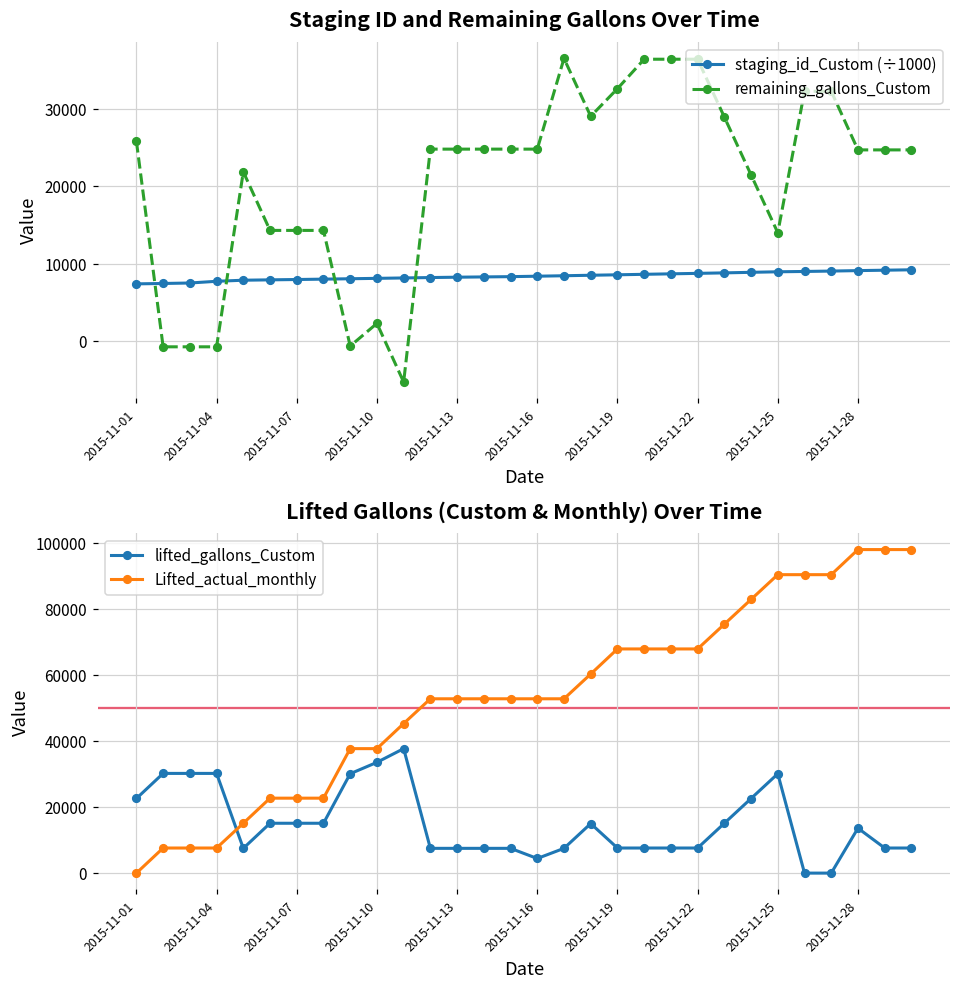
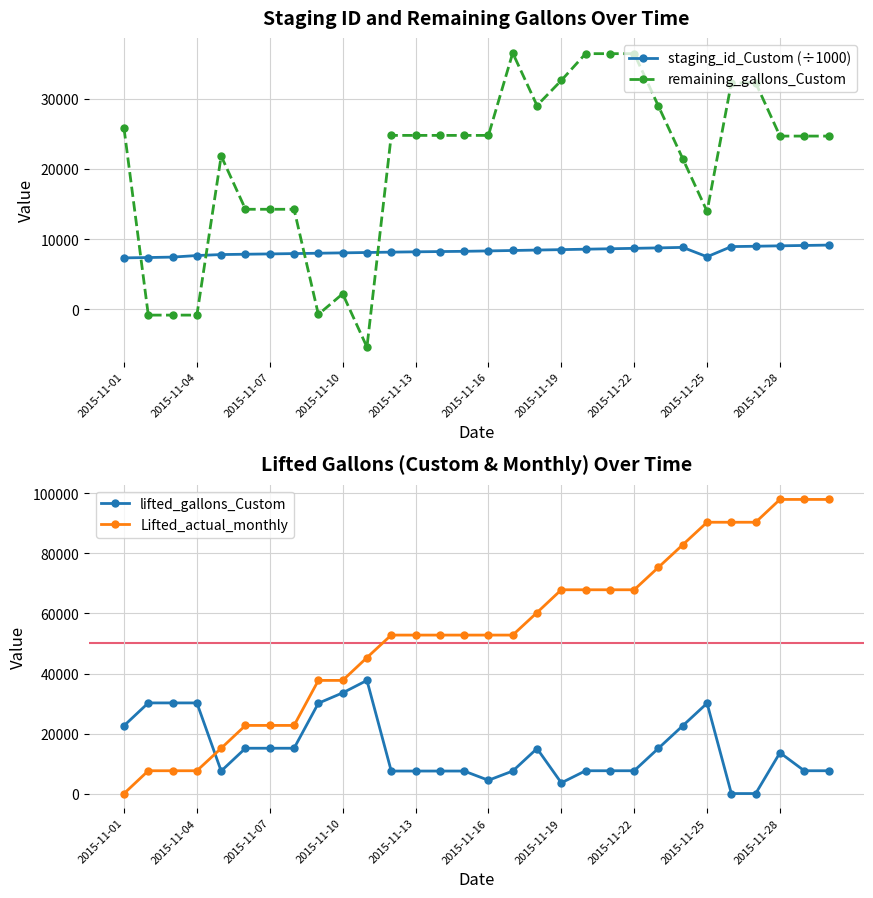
Staging ID and Remaining Gallons Over Time, staging_id_Custom (÷1000), 2015-11-25: 9000 -> 8000
Lifted Gallons (Custom & Monthly) Over Time, lifted_gallons_Custom, 2015-11-19: 8000 -> 4000
